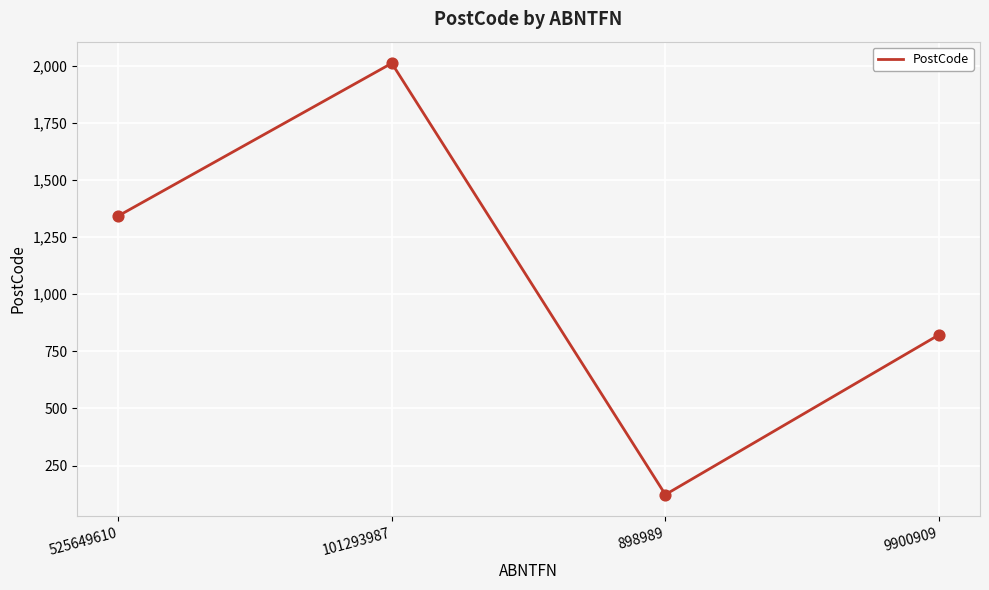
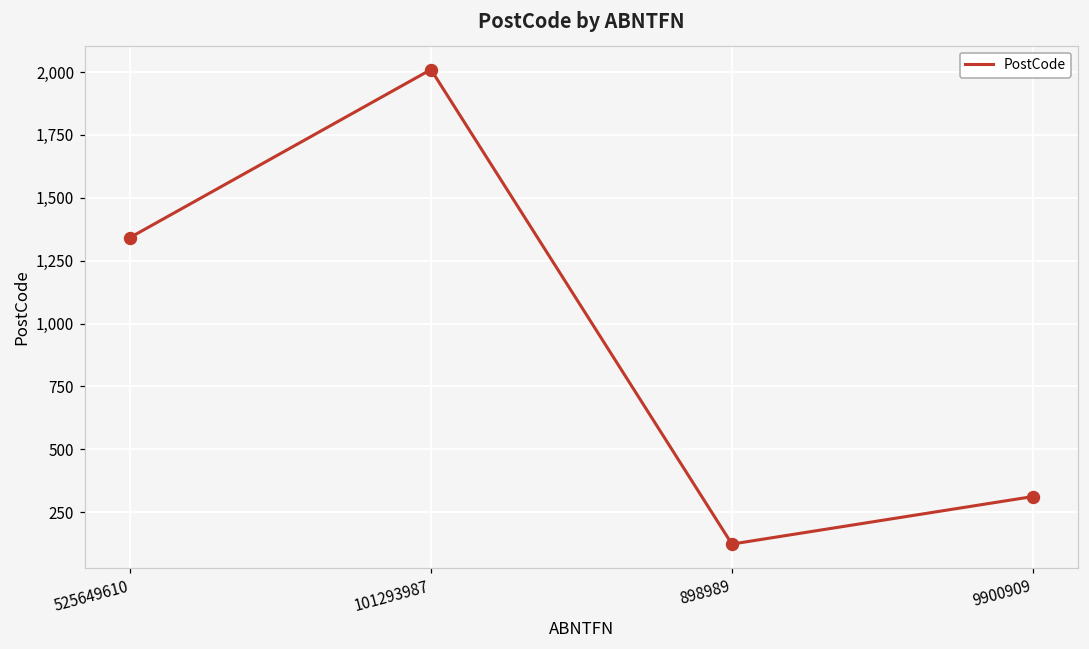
9900909: 820 -> 310
